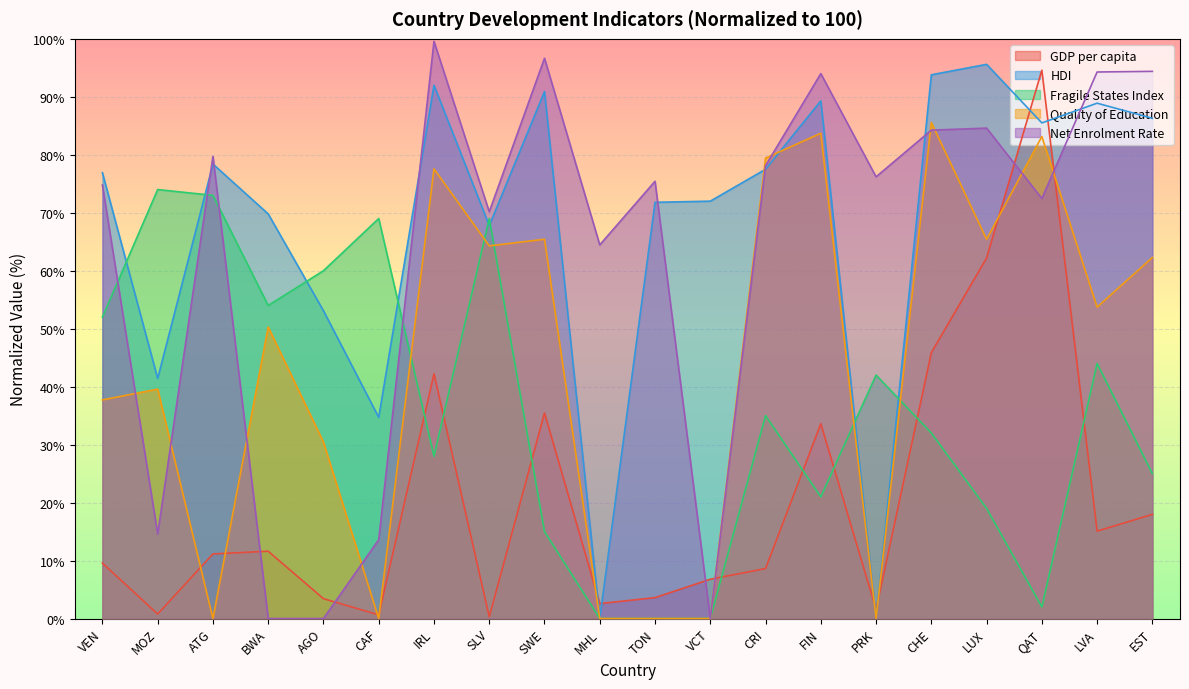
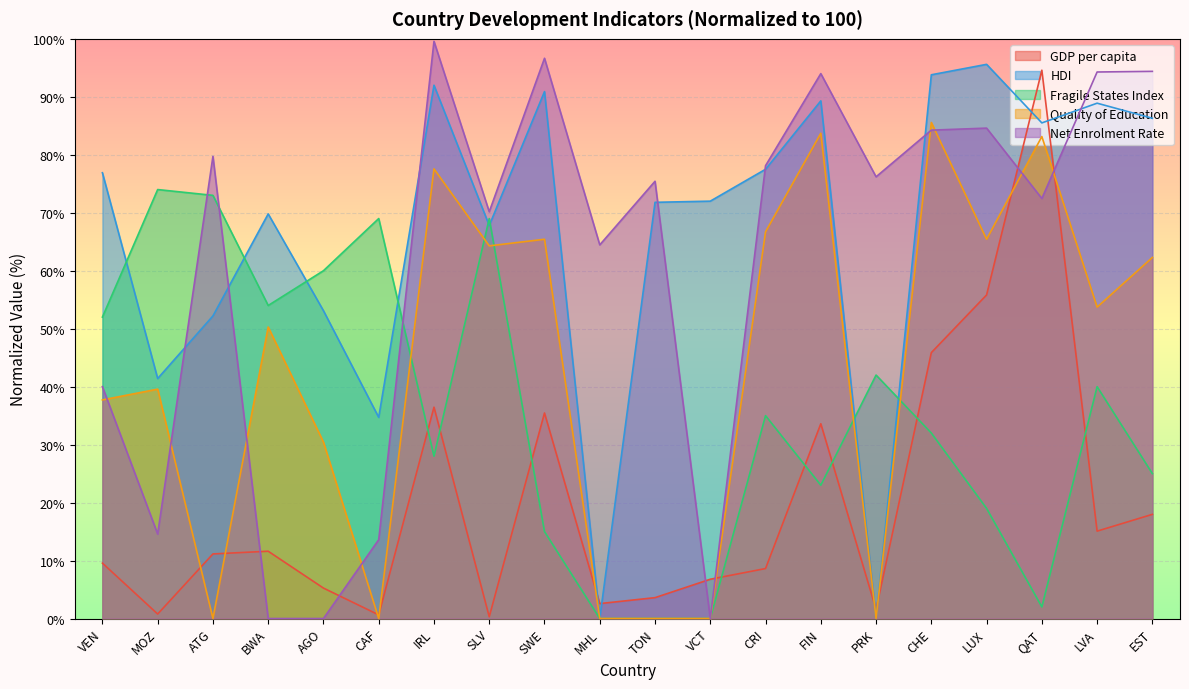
Net Enrolment Rate, VEN: 75% -> 40%
HDI, ATG: 78% -> 52%
GDP per capita, AGO: 3% -> 5%
GDP per capita, IRL: 42% -> 36%
Quality of Education, CRI: 79% -> 67%
Fragile States Index, FIN: 21% -> 23%
GDP per capita, LUX: 62% -> 56%
Fragile States Index, LVA: 44% -> 40%
